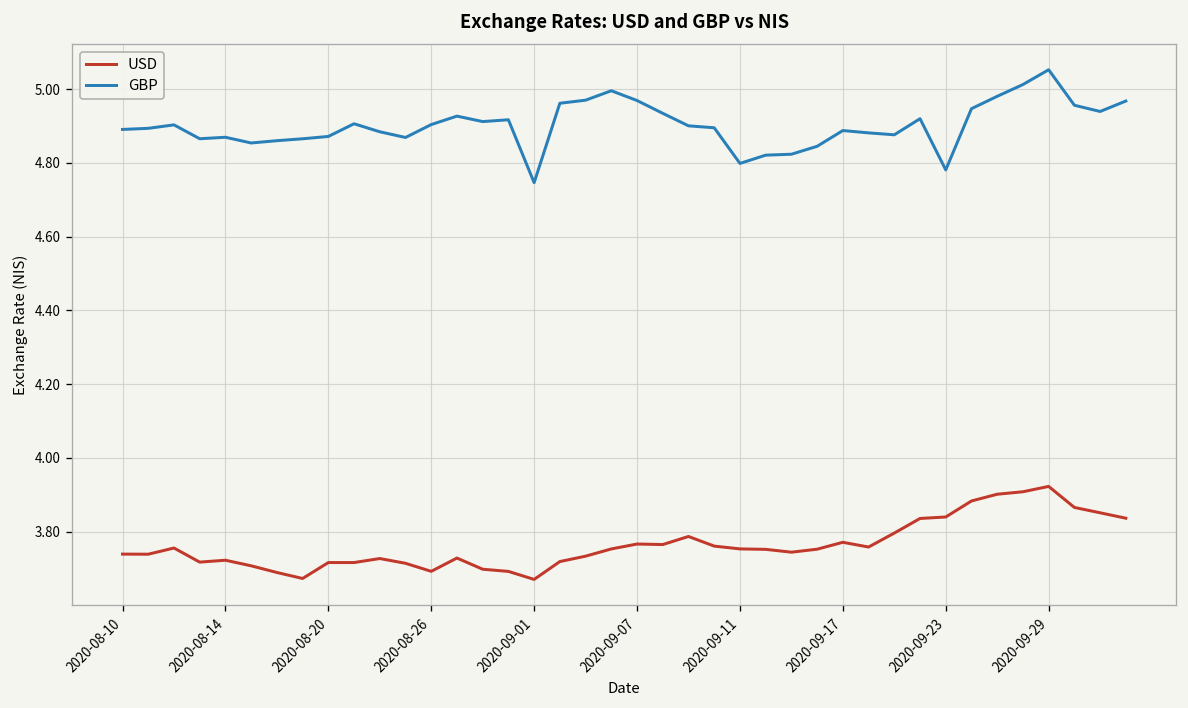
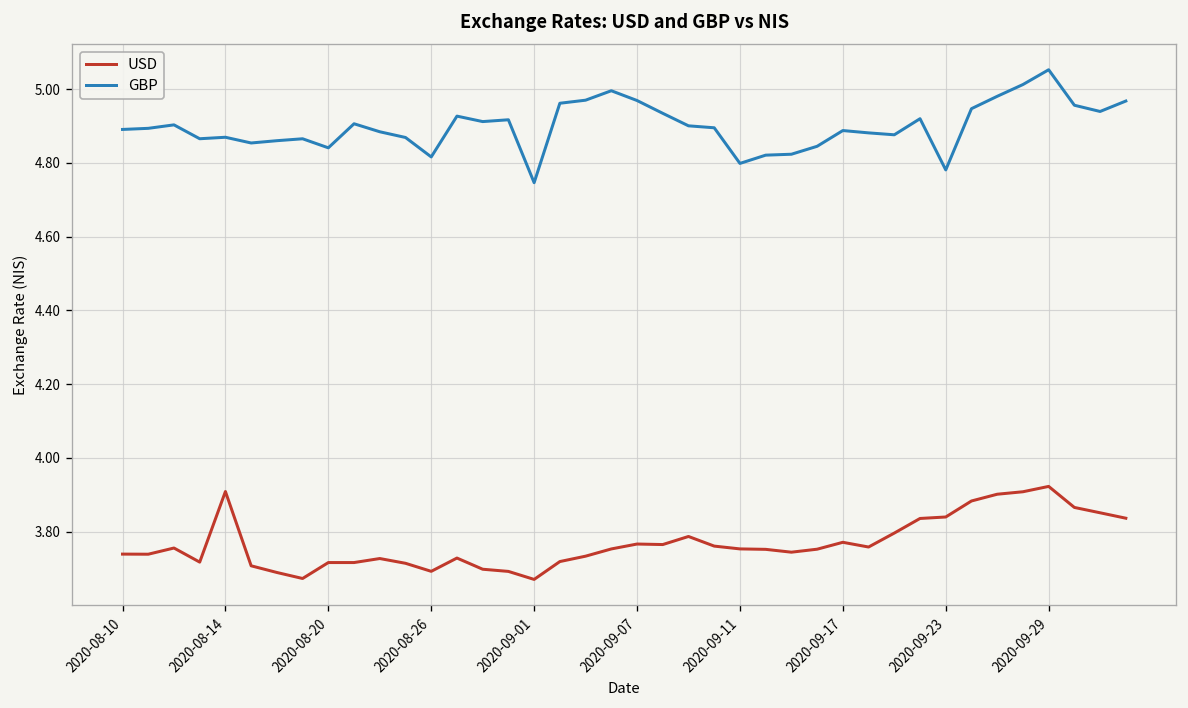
USD, 2020-08-14: 3.72 -> 3.91
GBP, 2020-08-20: 4.87 -> 4.84
GBP, 2020-08-26: 4.90 -> 4.82
